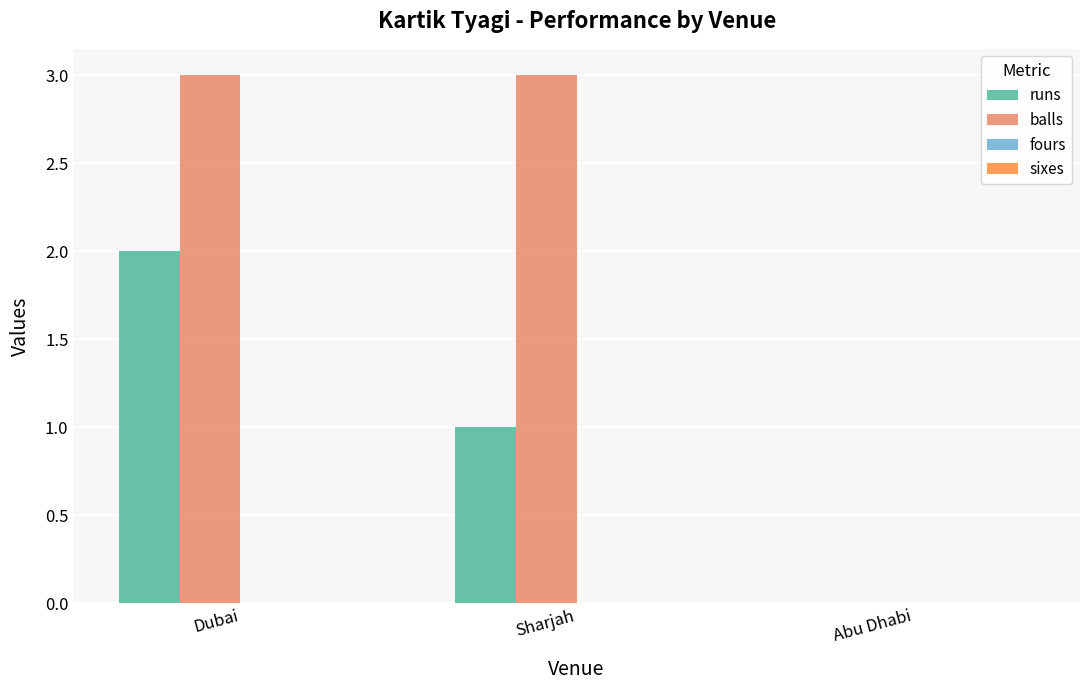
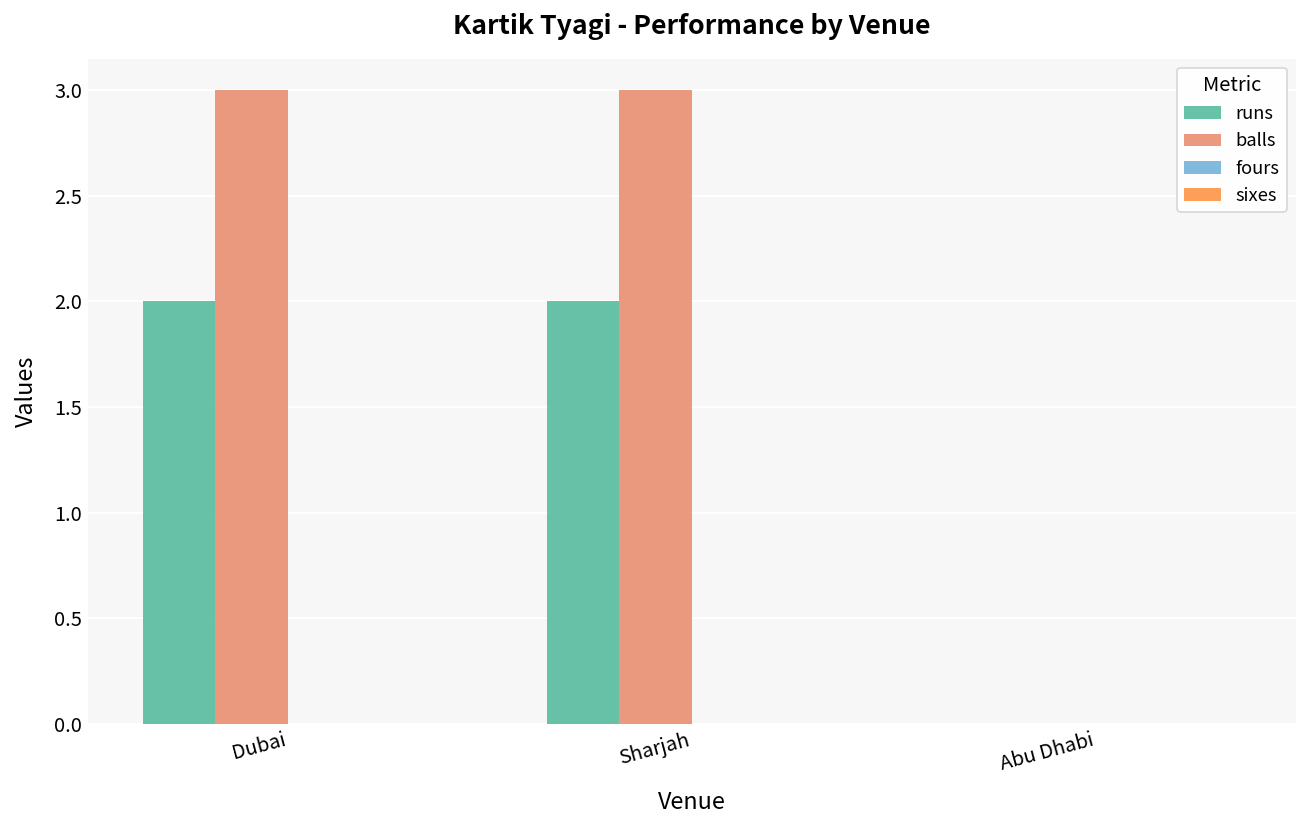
runs, Sharjah: 1 -> 2
